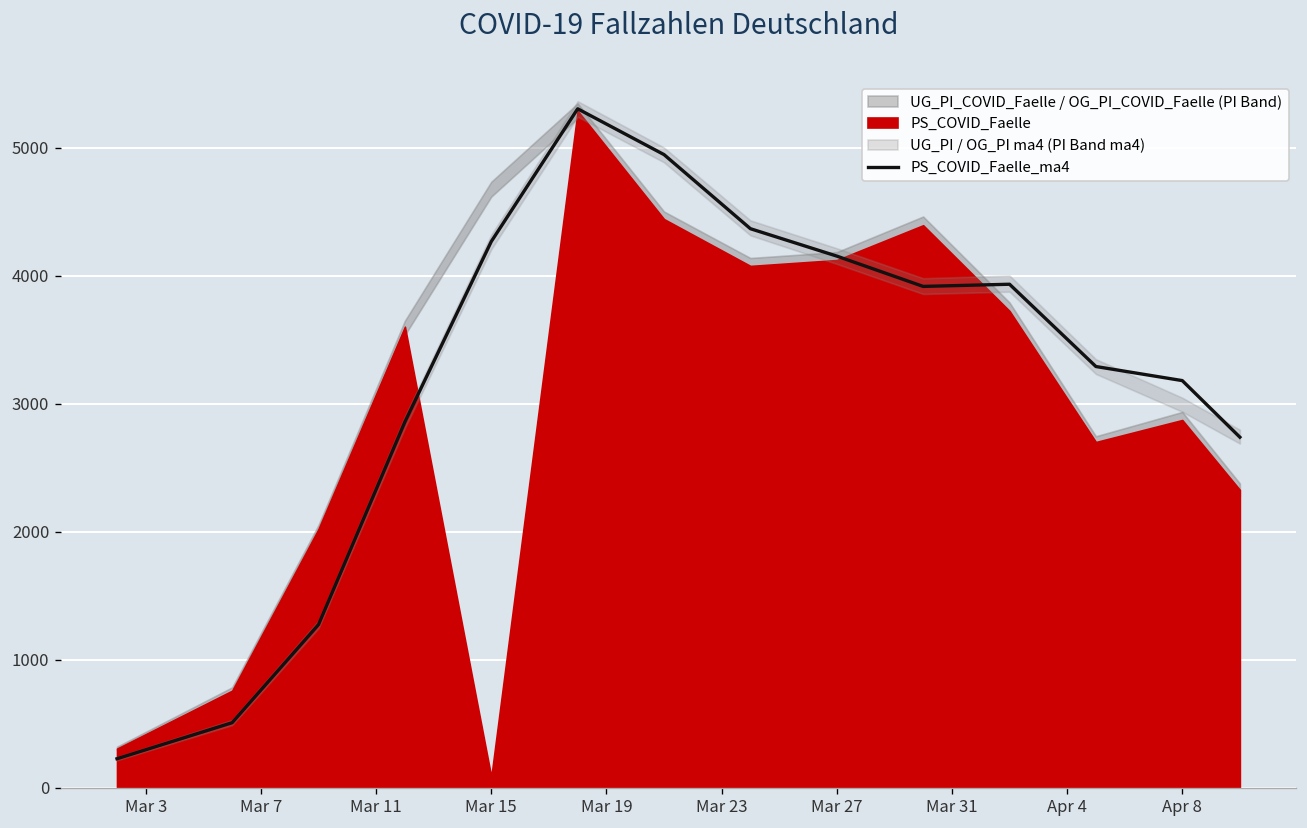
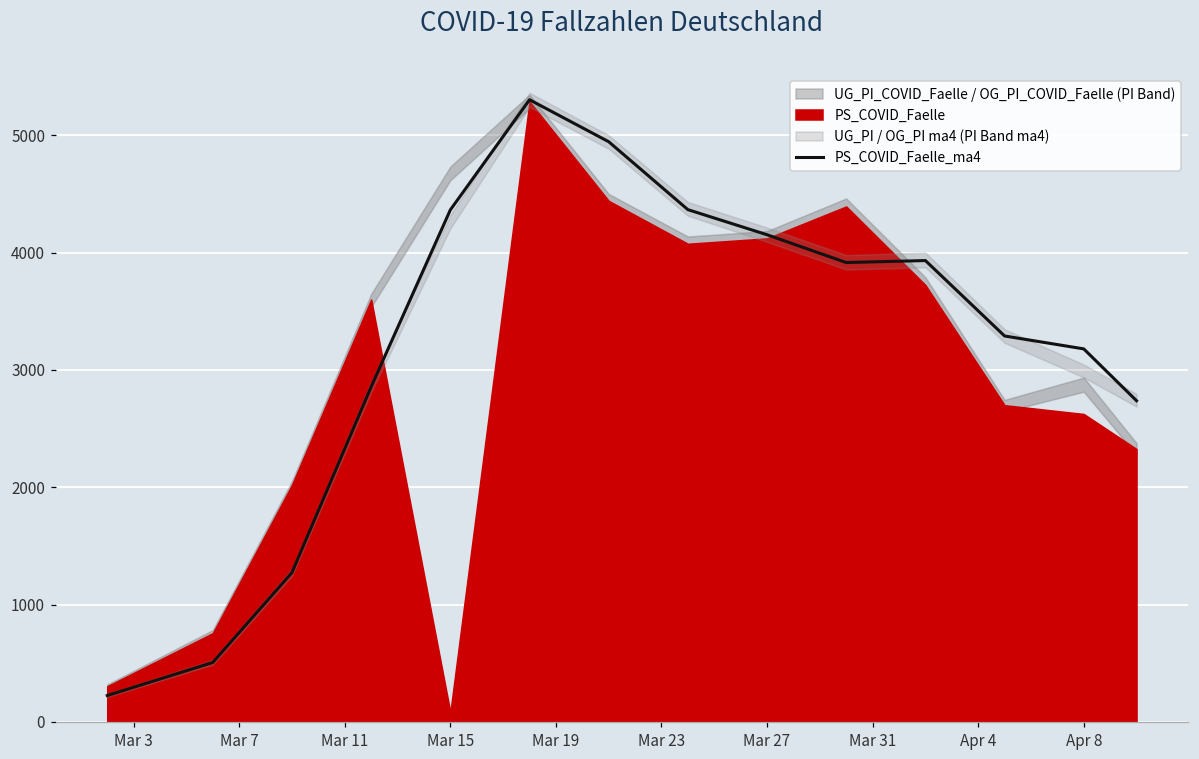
PS_COVID_Faelle_ma4, Mar 15: 4270 -> 4370
PS_COVID_Faelle, Apr 8: 2870 -> 2630
